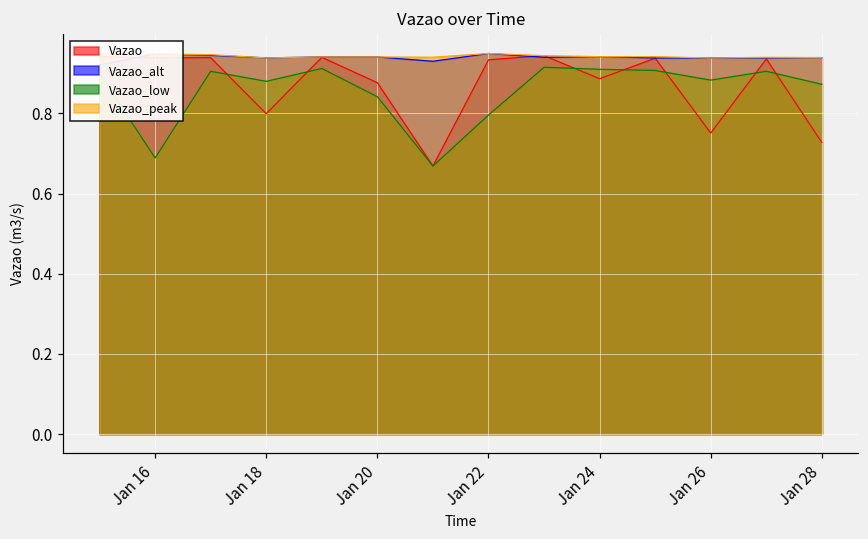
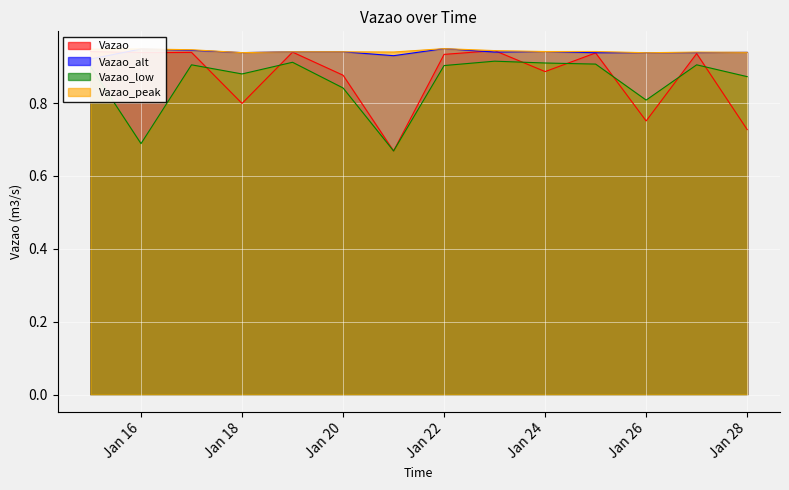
Vazao_low, Jan 22: 0.80 -> 0.90
Vazao_low, Jan 26: 0.88 -> 0.81
